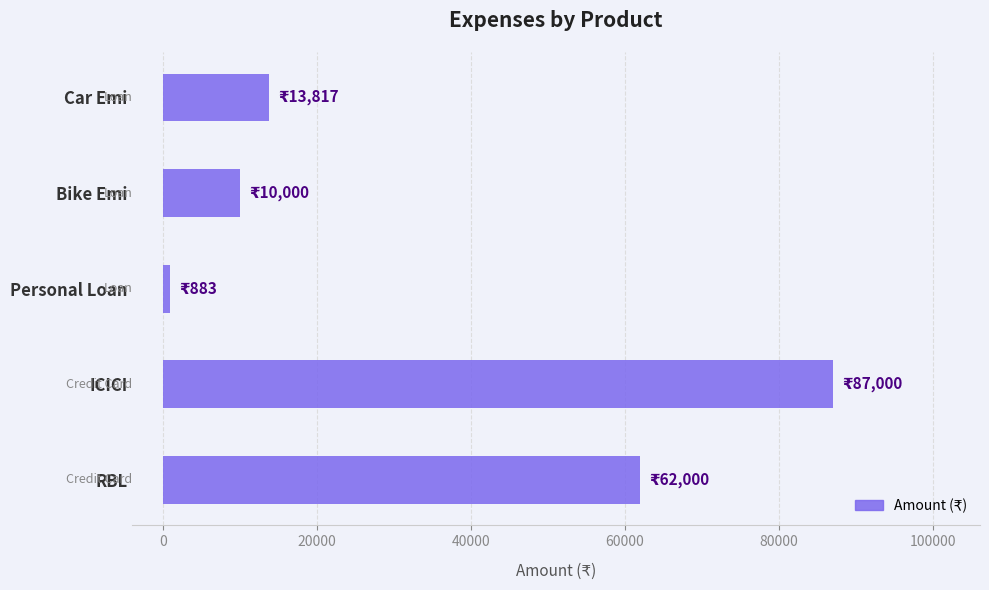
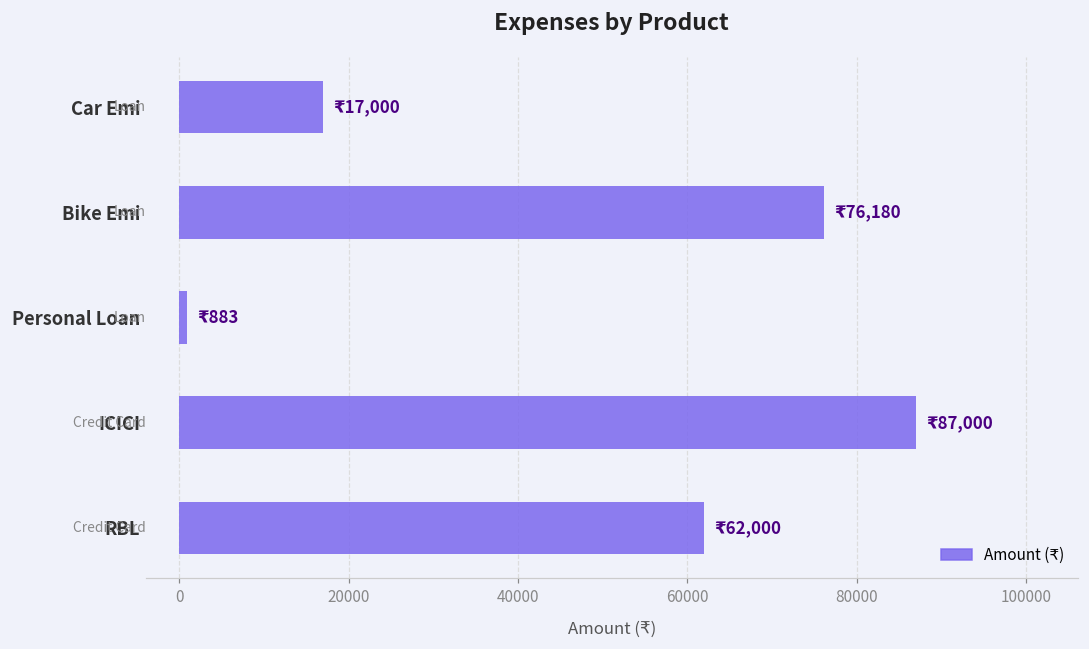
Car Emi: 13,817 -> 17,000
Bike Emi: 10,000 -> 76,180
